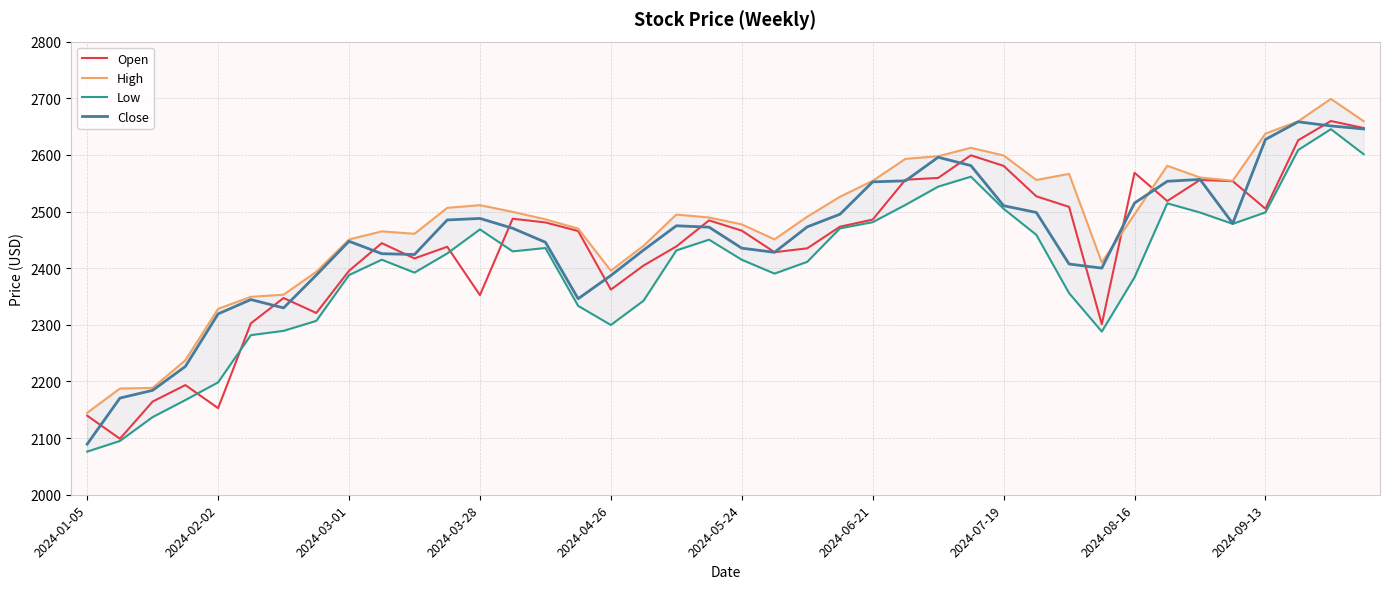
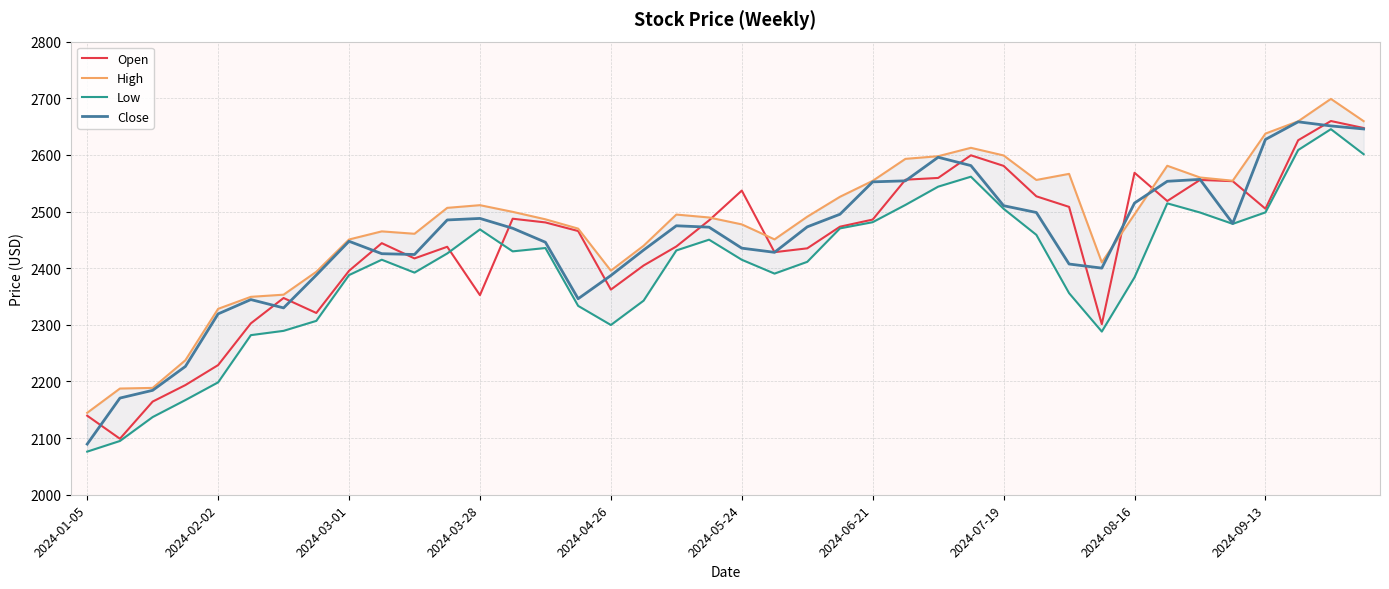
Open, 2024-02-02: 2150 -> 2230
Open, 2024-05-24: 2470 -> 2540
